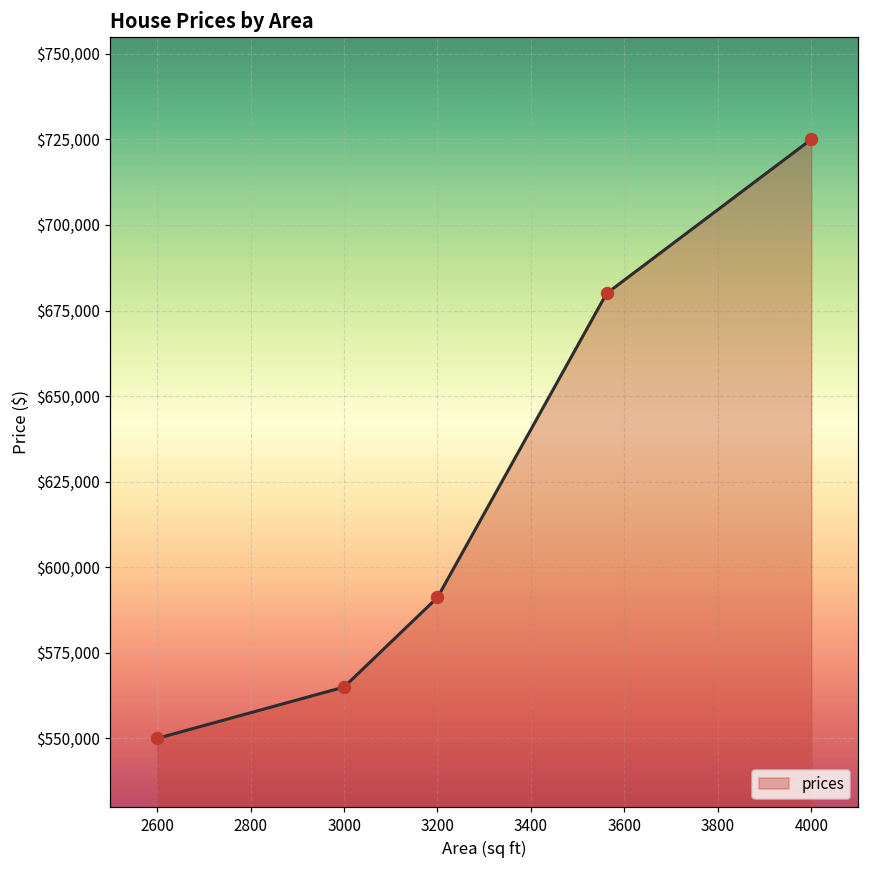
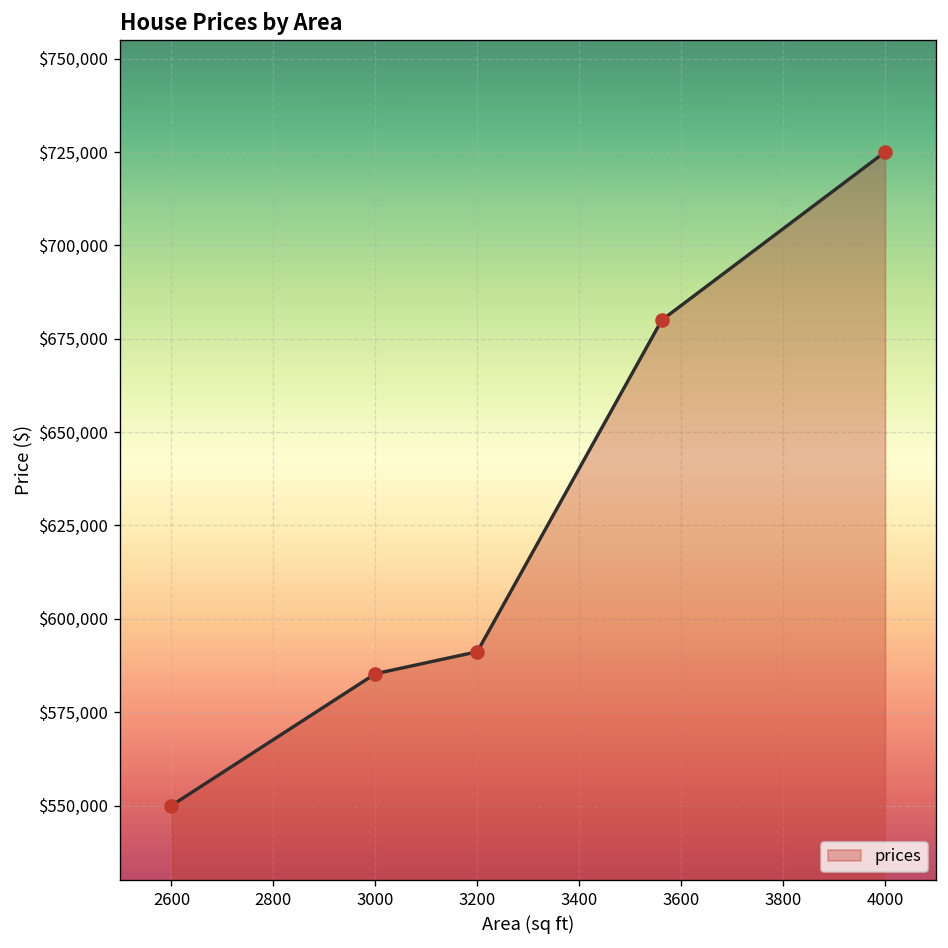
3000: $565,000 -> $585,000
